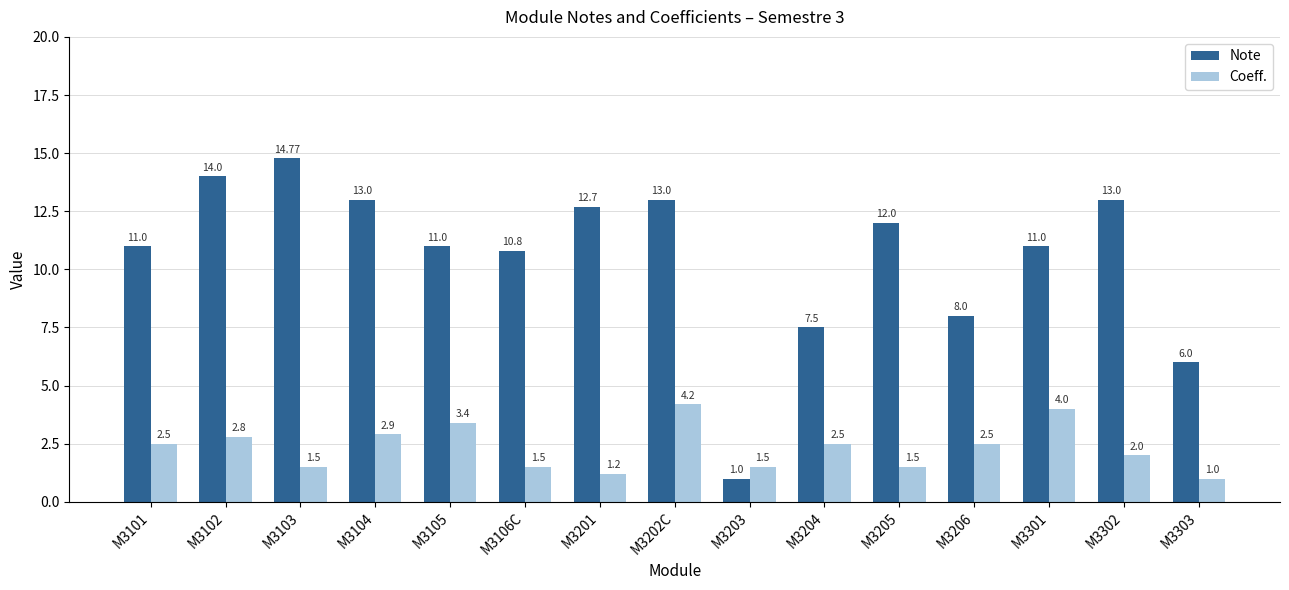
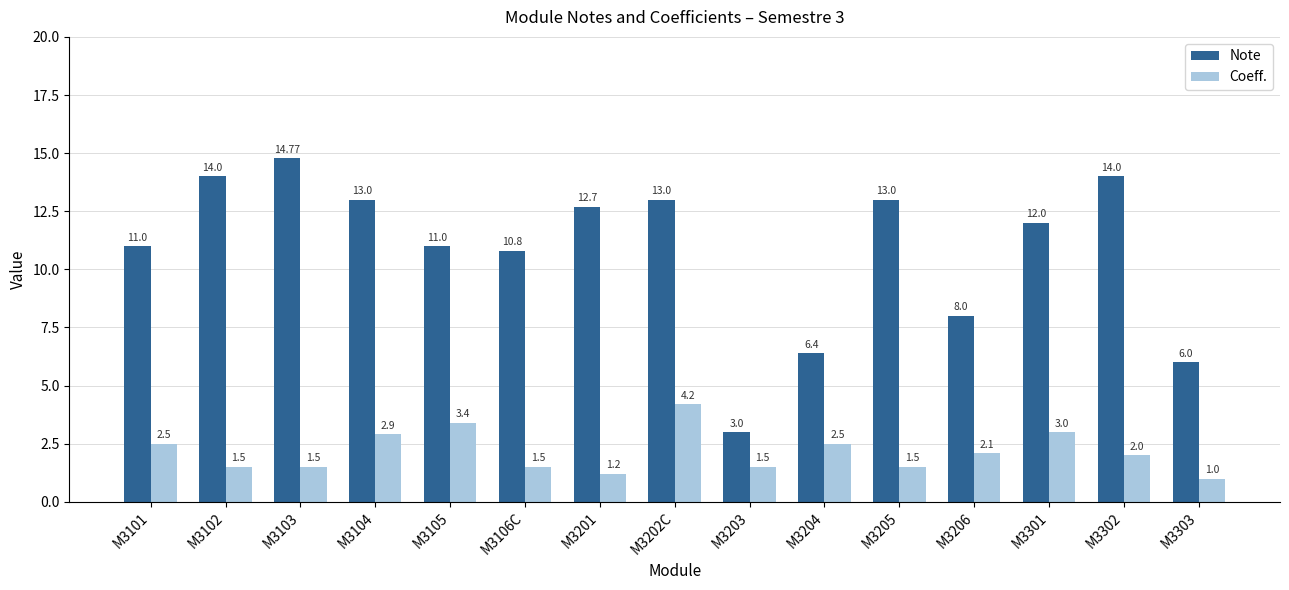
Coeff., M3102: 2.8 -> 1.5
Note, M3203: 1.0 -> 3.0
Note, M3204: 7.5 -> 6.4
Note, M3205: 12.0 -> 13.0
Coeff., M3206: 2.5 -> 2.1
Note, M3301: 11.0 -> 12.0
Coeff., M3301: 4.0 -> 3.0
Note, M3302: 13.0 -> 14.0
